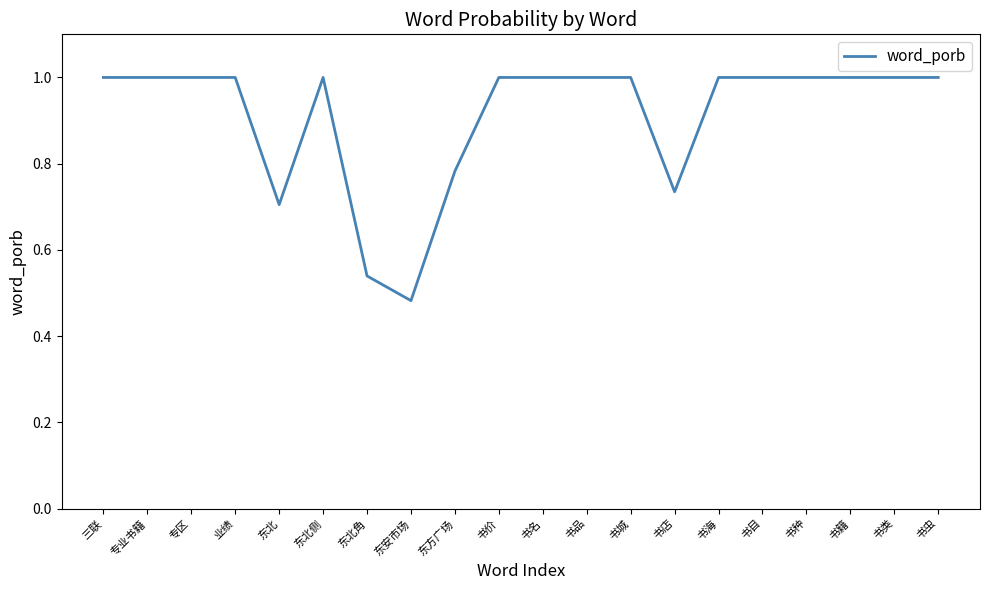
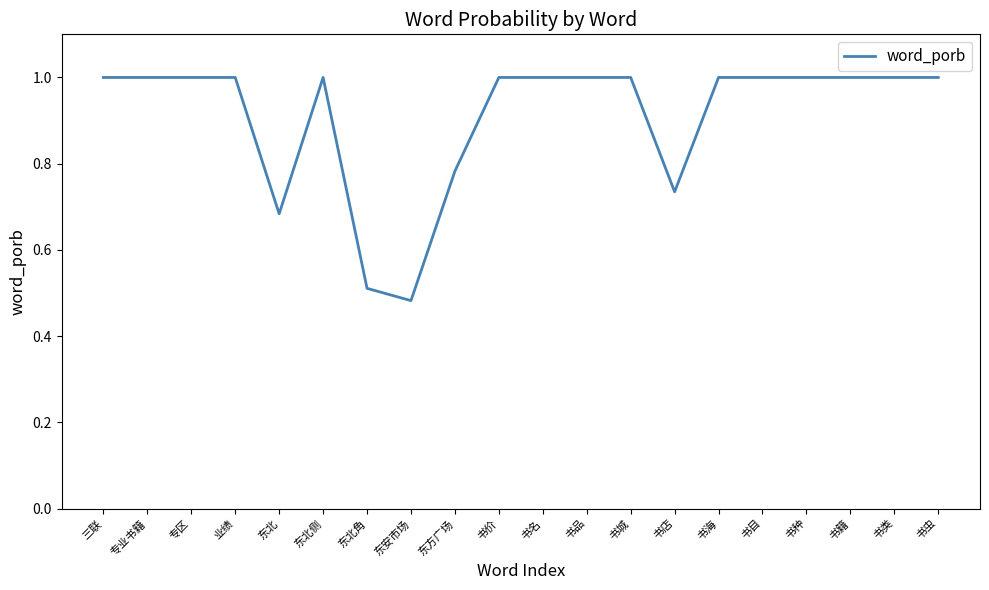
东北: 0.71 -> 0.68
东北角: 0.54 -> 0.51
